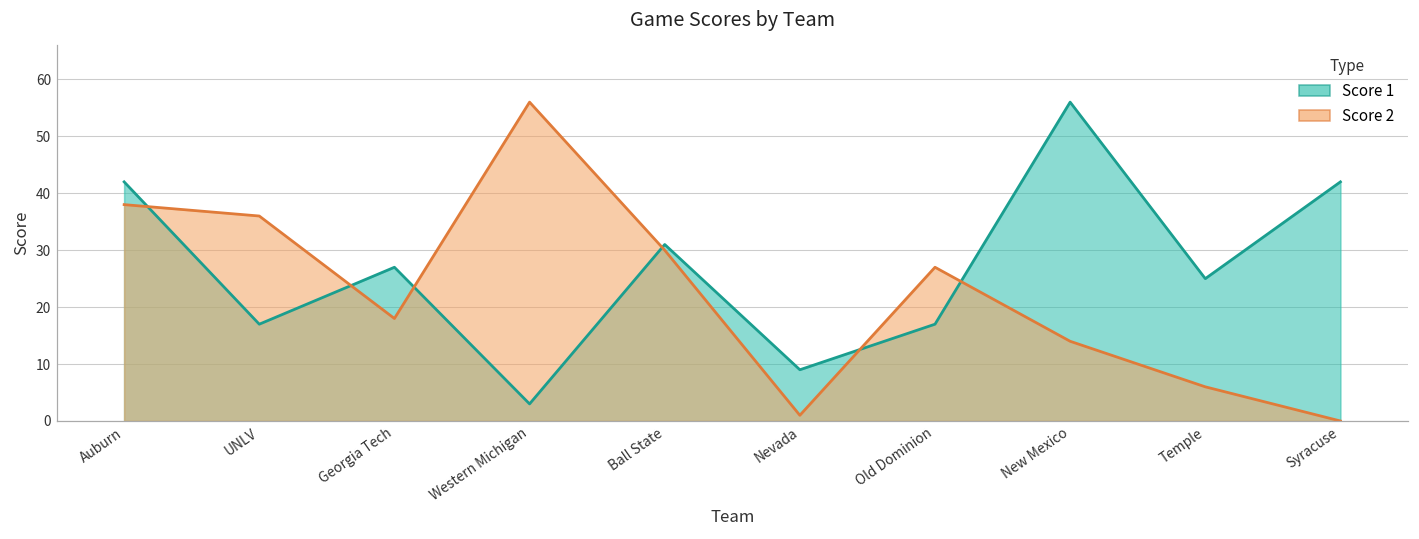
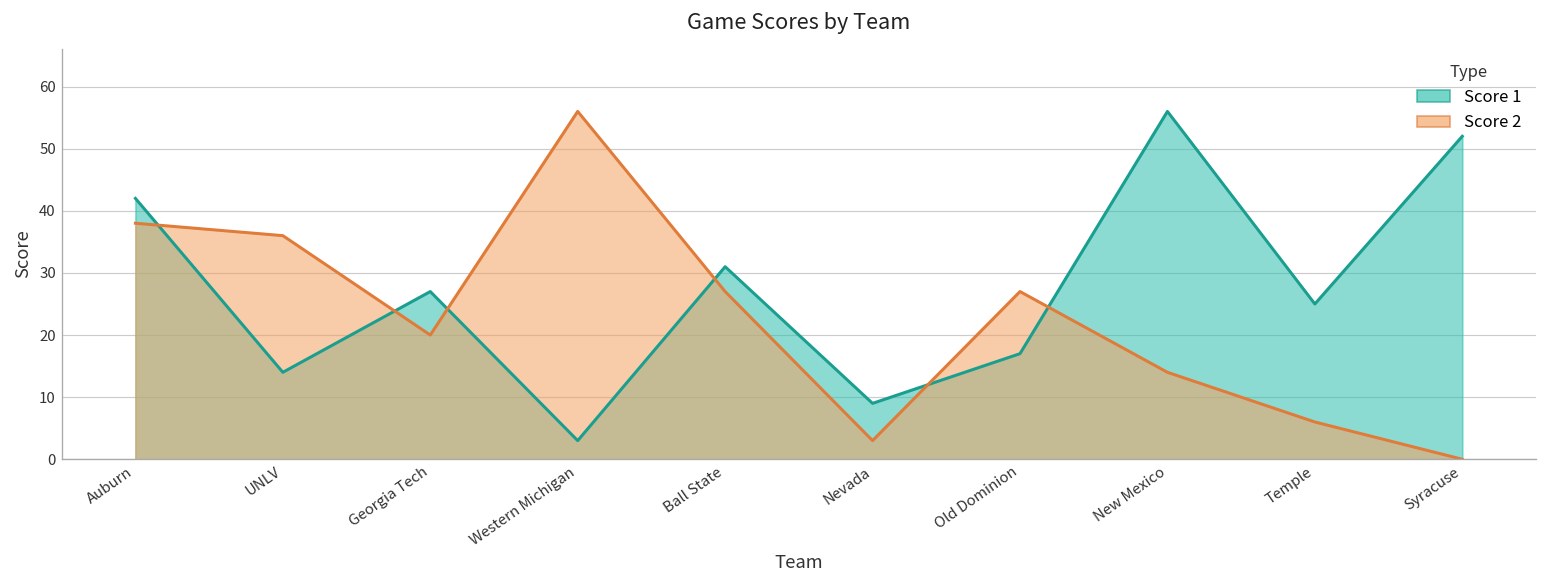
Score 1, UNLV: 17 -> 14
Score 2, Georgia Tech: 18 -> 20
Score 2, Ball State: 30 -> 27
Score 2, Nevada: 1 -> 3
Score 1, Syracuse: 42 -> 52
